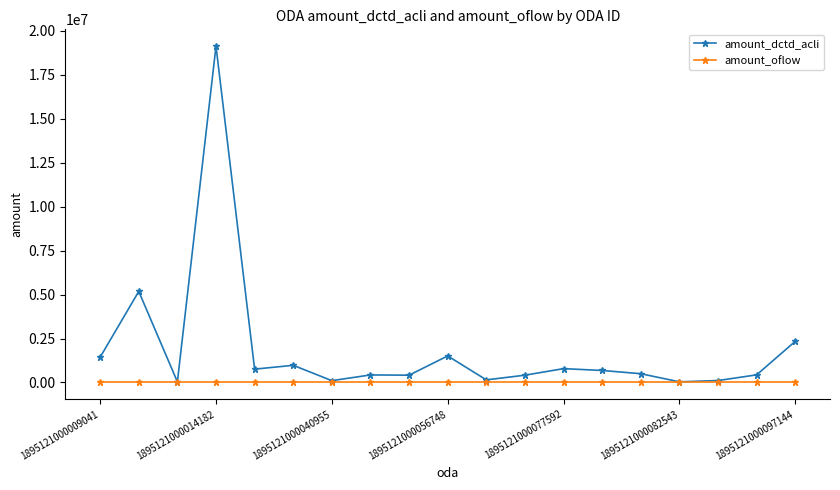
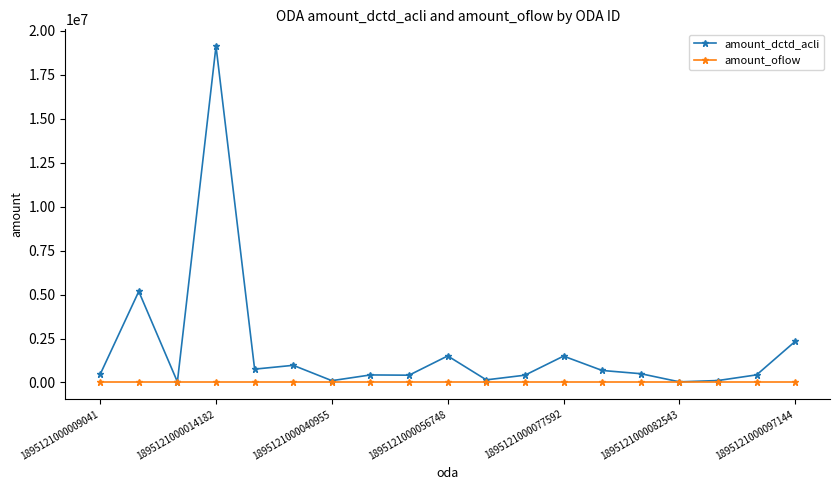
amount_dctd_acli, 1895121000009041: 1400000 -> 500000
amount_dctd_acli, 1895121000077592: 800000 -> 1500000
